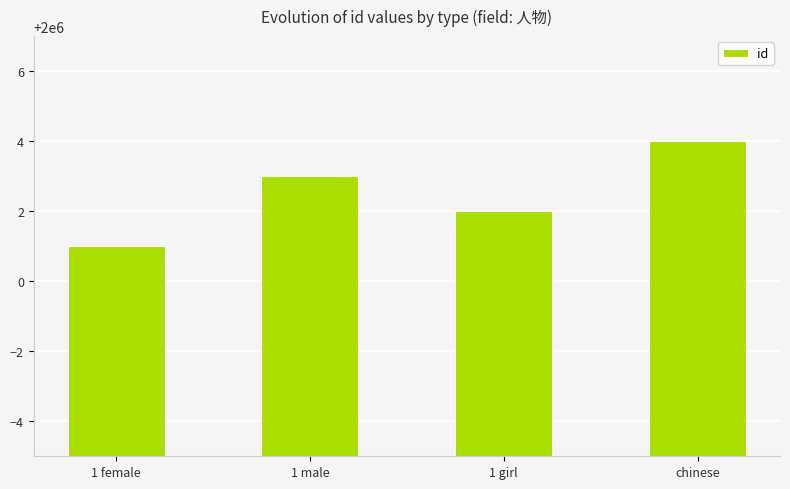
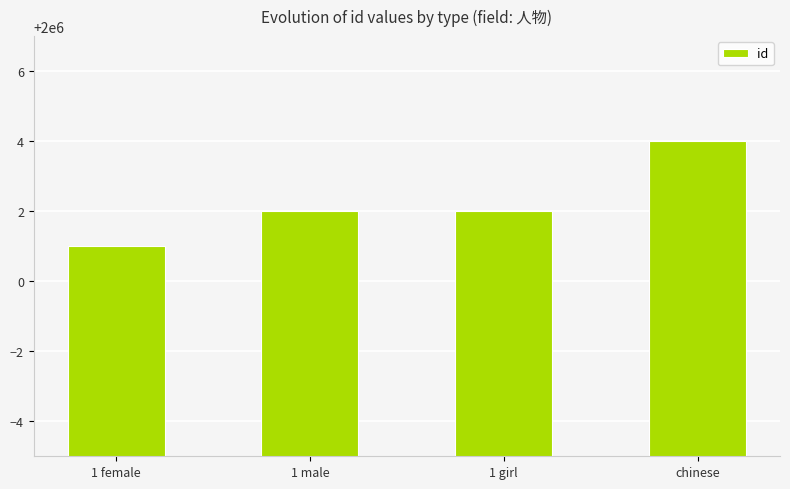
1 male: 2000003 -> 2000002
